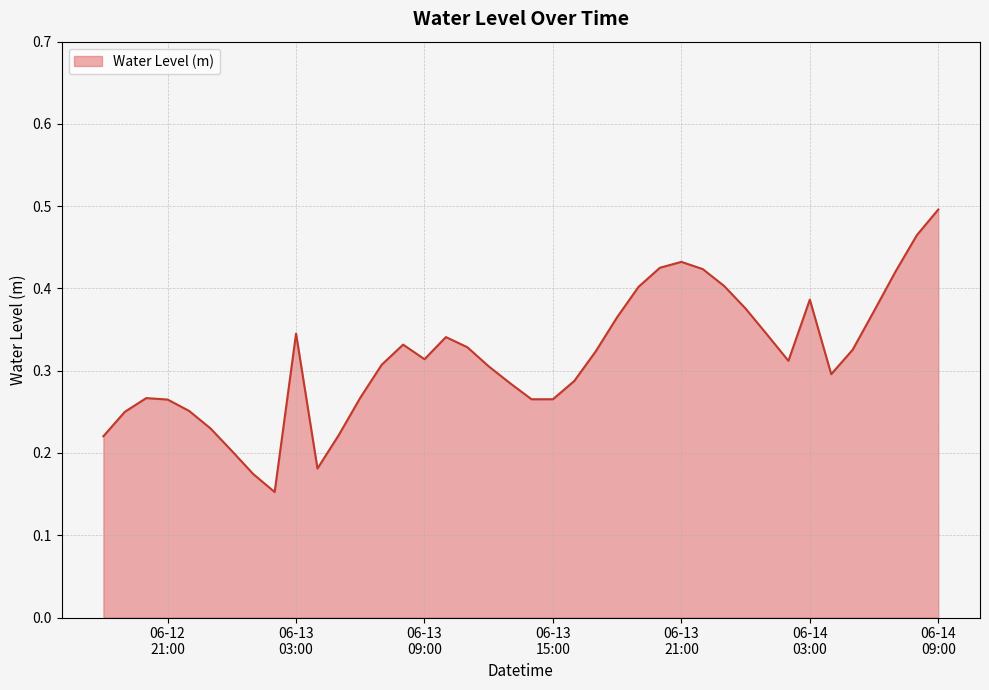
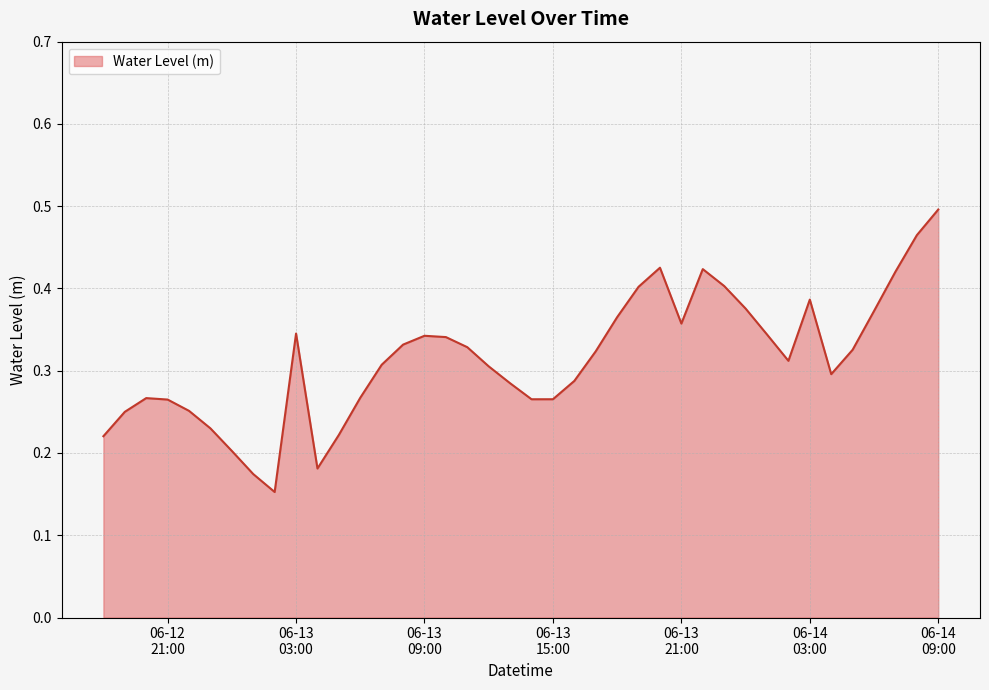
06-13 09:00: 0.31 -> 0.34
06-13 21:00: 0.43 -> 0.36
